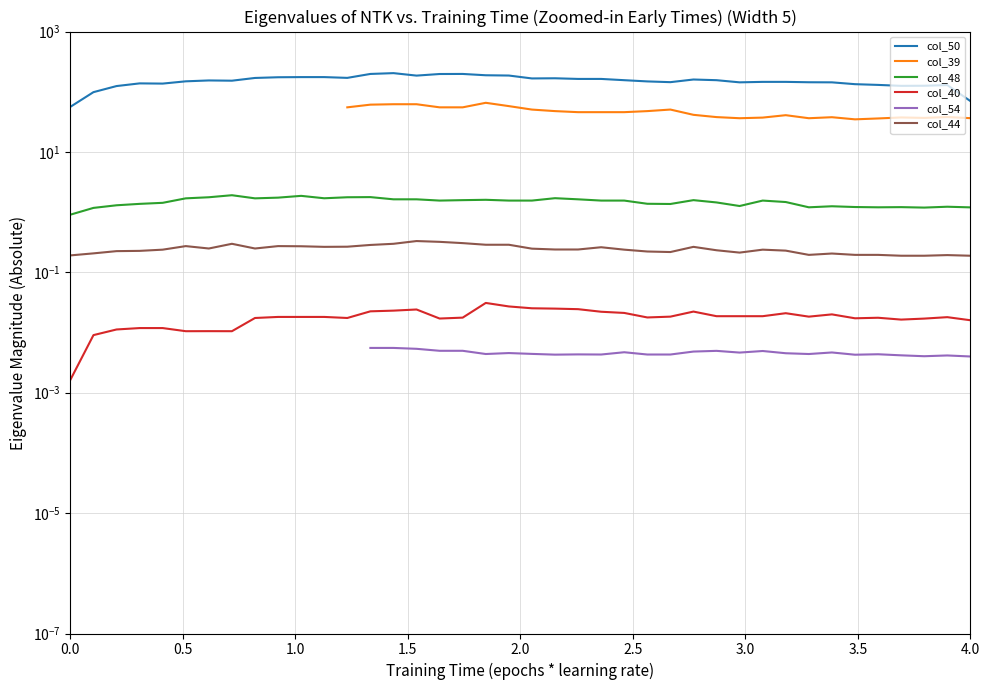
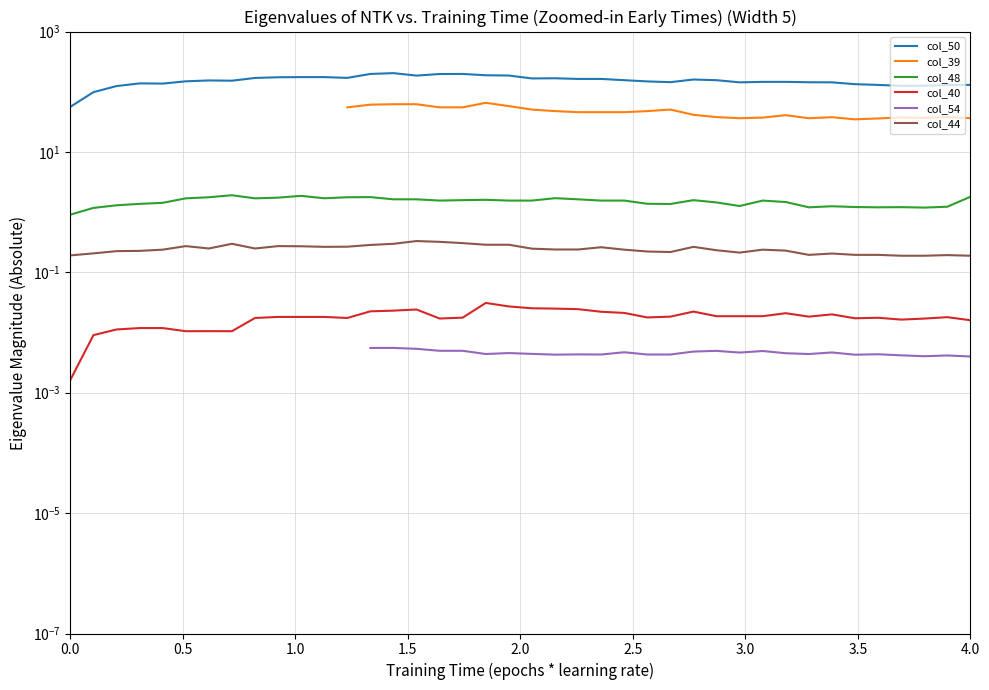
col_50, 4.0: 70 -> 130
col_48, 4.0: 1.2 -> 1.8
